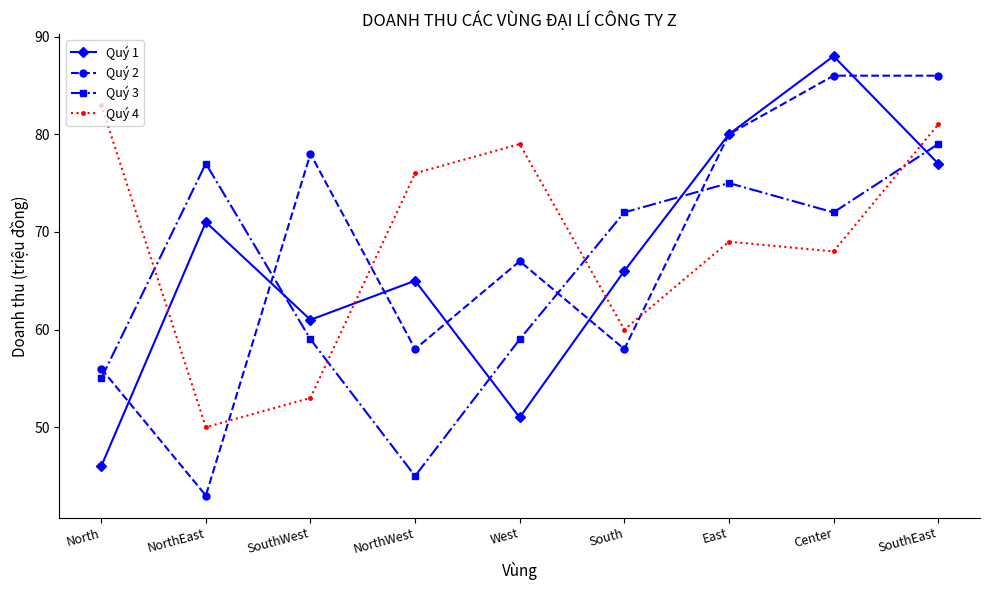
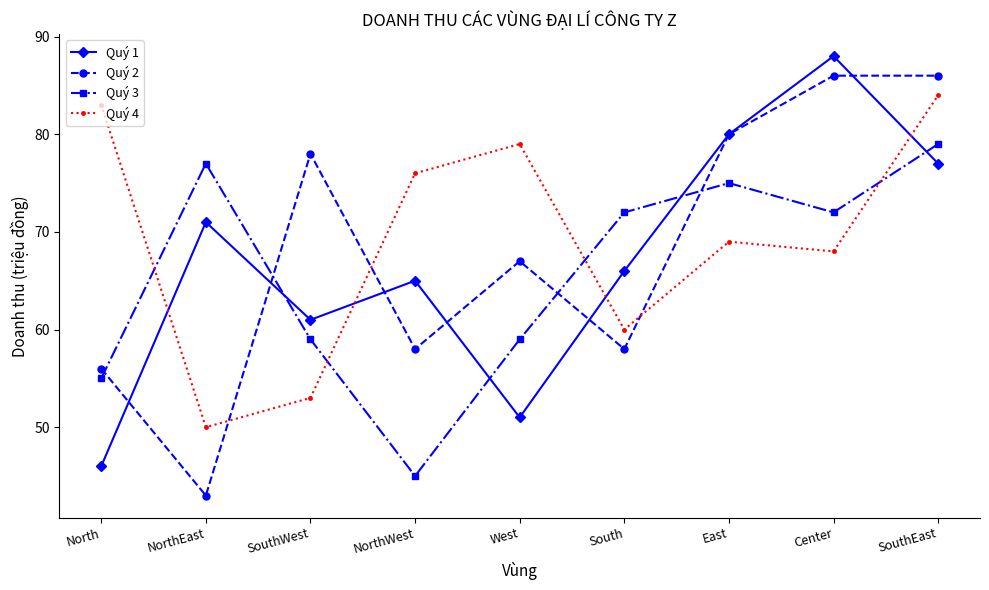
Quý 4, SouthEast: 81 -> 84
